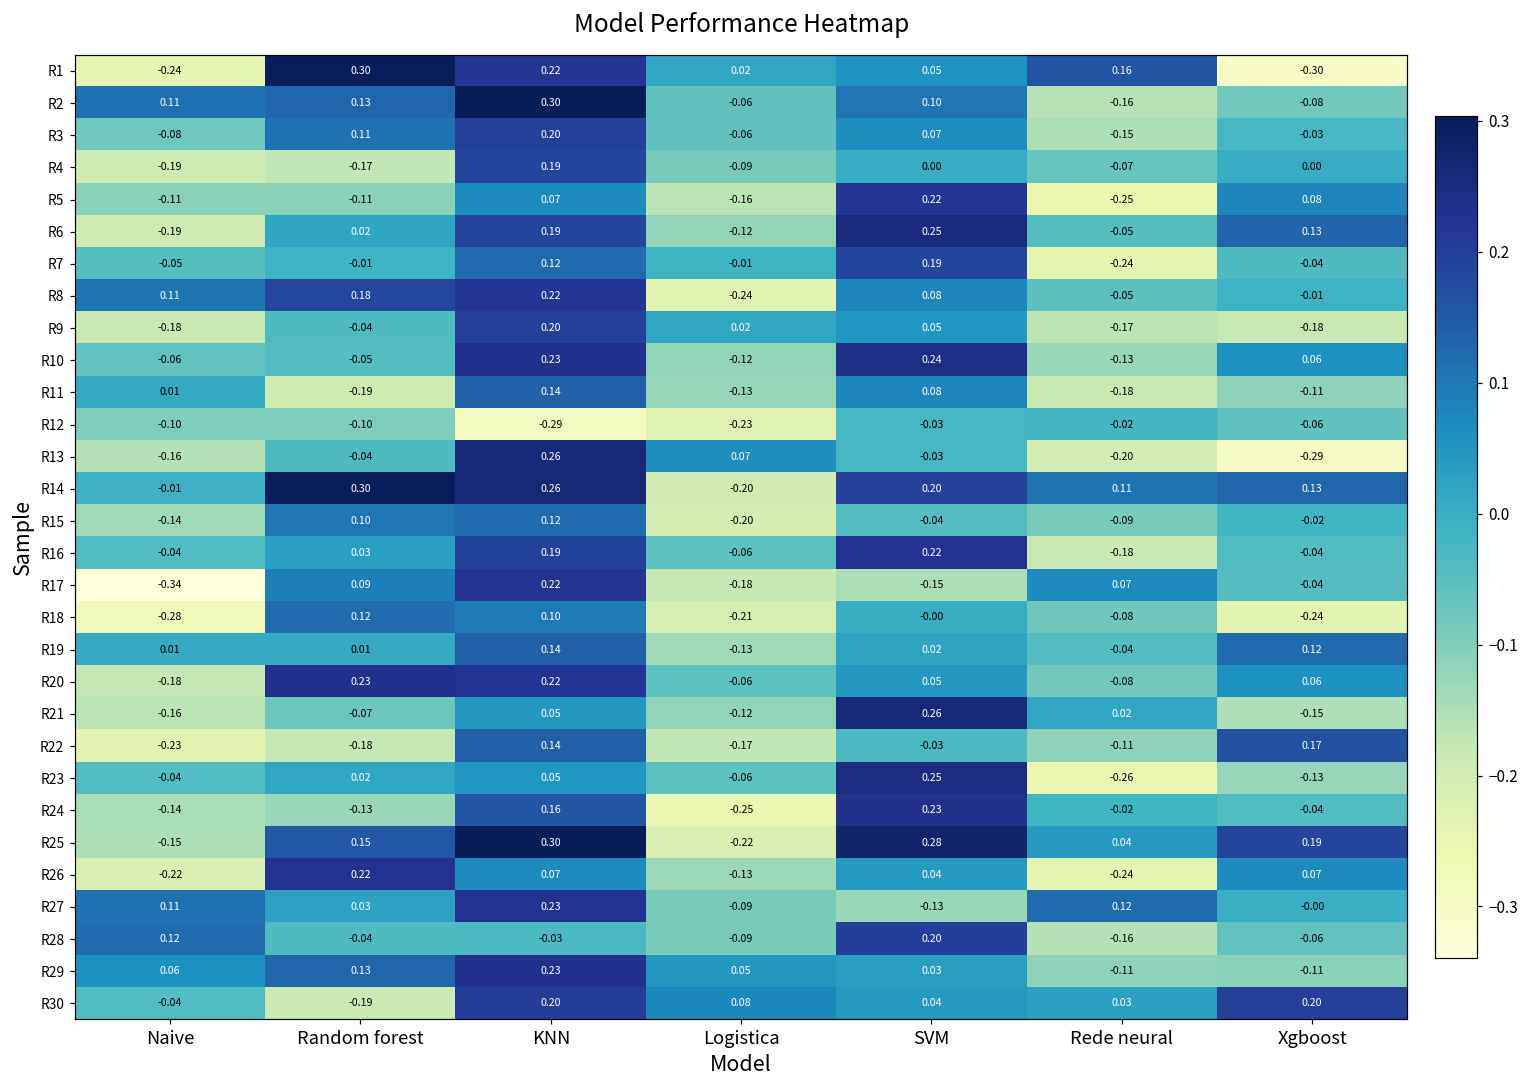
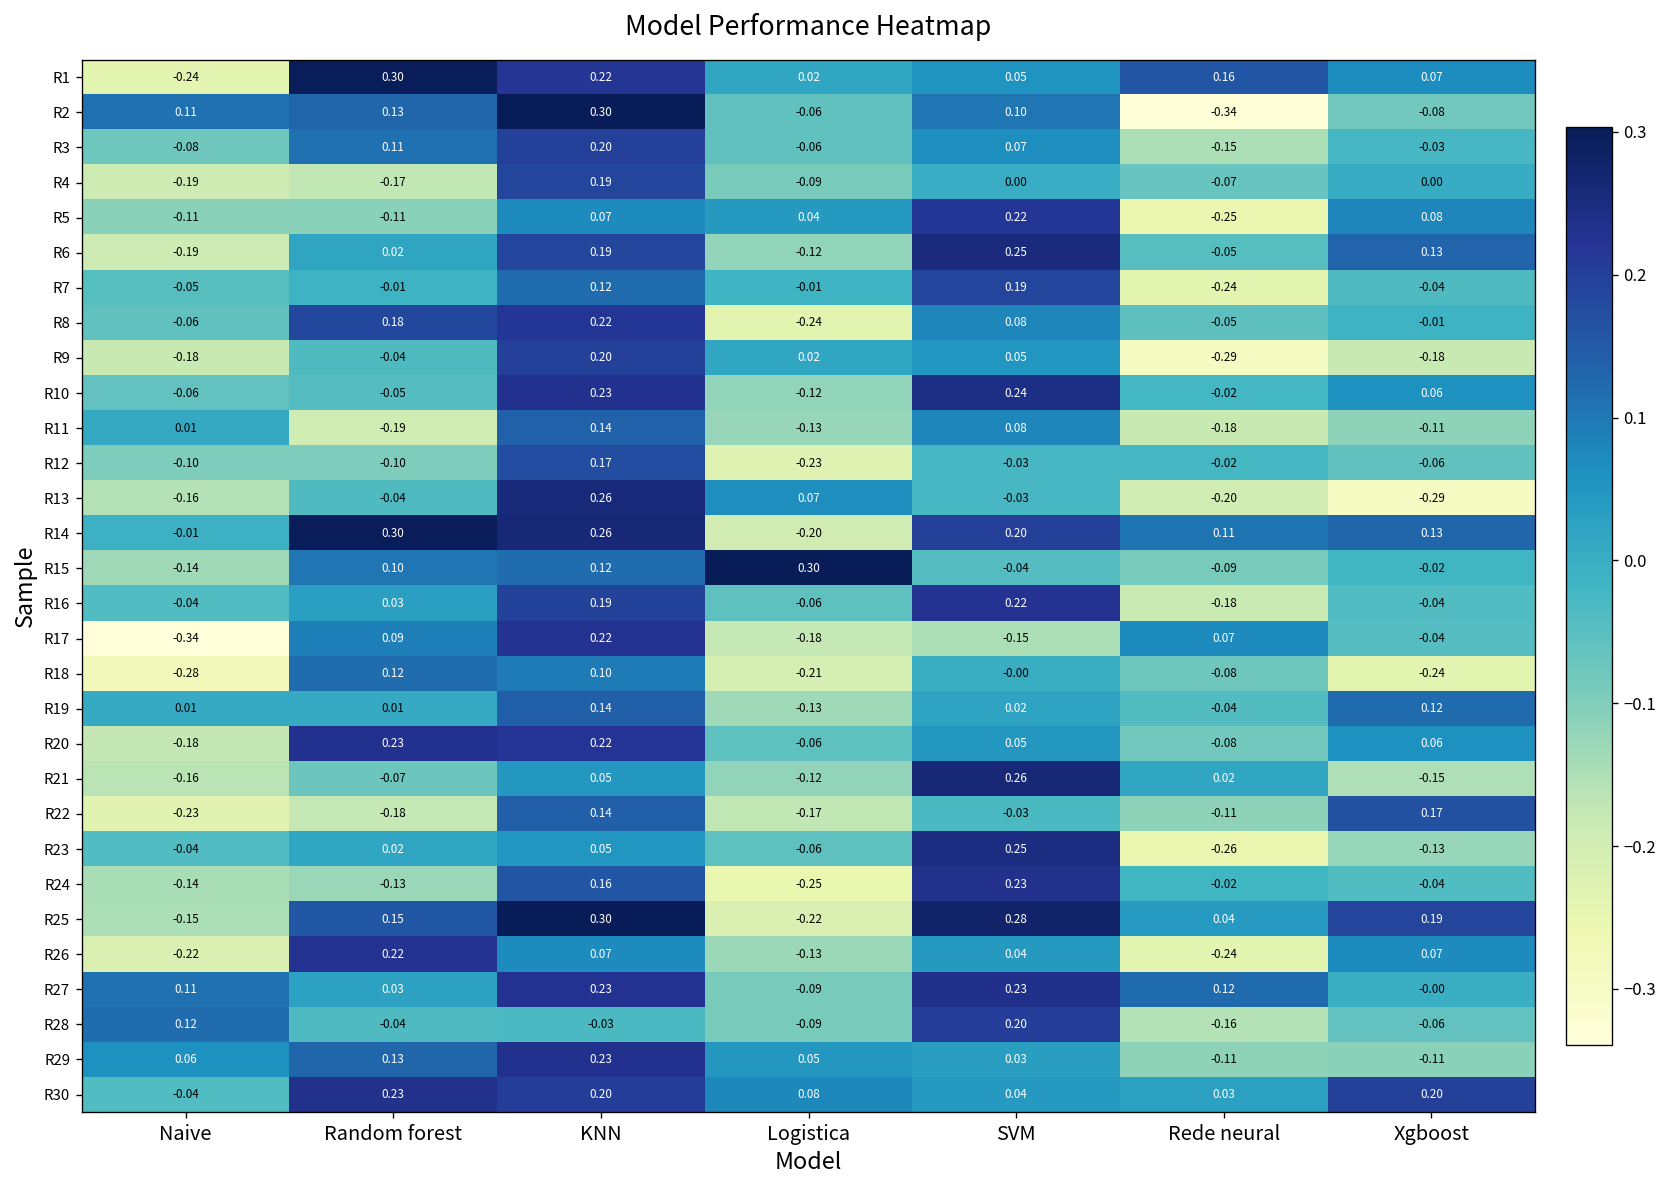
R1, Xgboost: -0.30 -> 0.07
R2, Rede neural: -0.16 -> -0.34
R5, Logistica: -0.16 -> 0.04
R8, Naive: 0.11 -> -0.06
R9, Rede neural: -0.17 -> -0.29
R10, Rede neural: -0.13 -> -0.02
R12, KNN: -0.29 -> 0.17
R15, Logistica: -0.20 -> 0.30
R27, SVM: -0.13 -> 0.23
R30, Random forest: -0.19 -> 0.23
